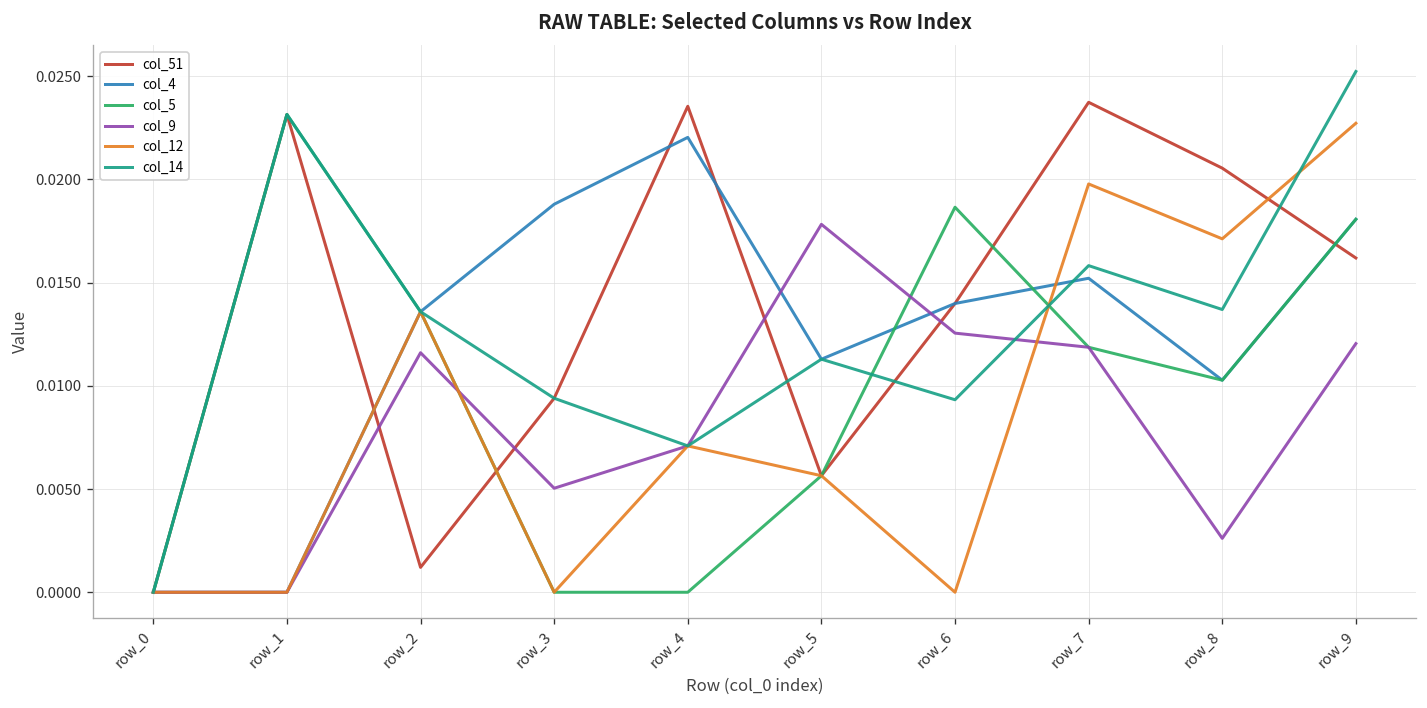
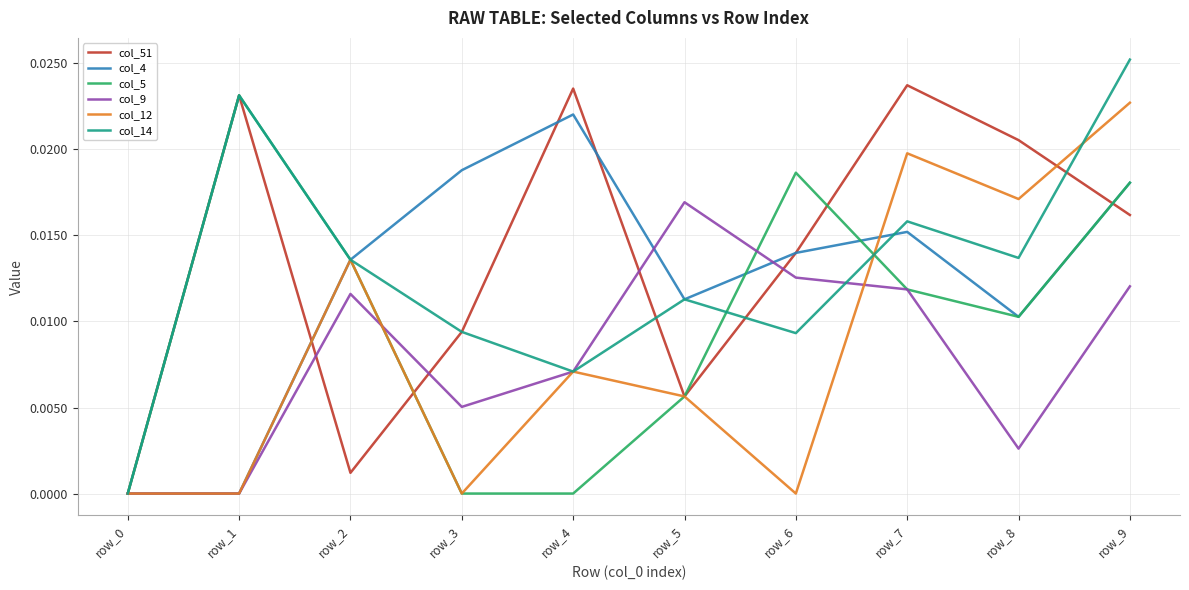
col_9, row_5: 0.0178 -> 0.0169
